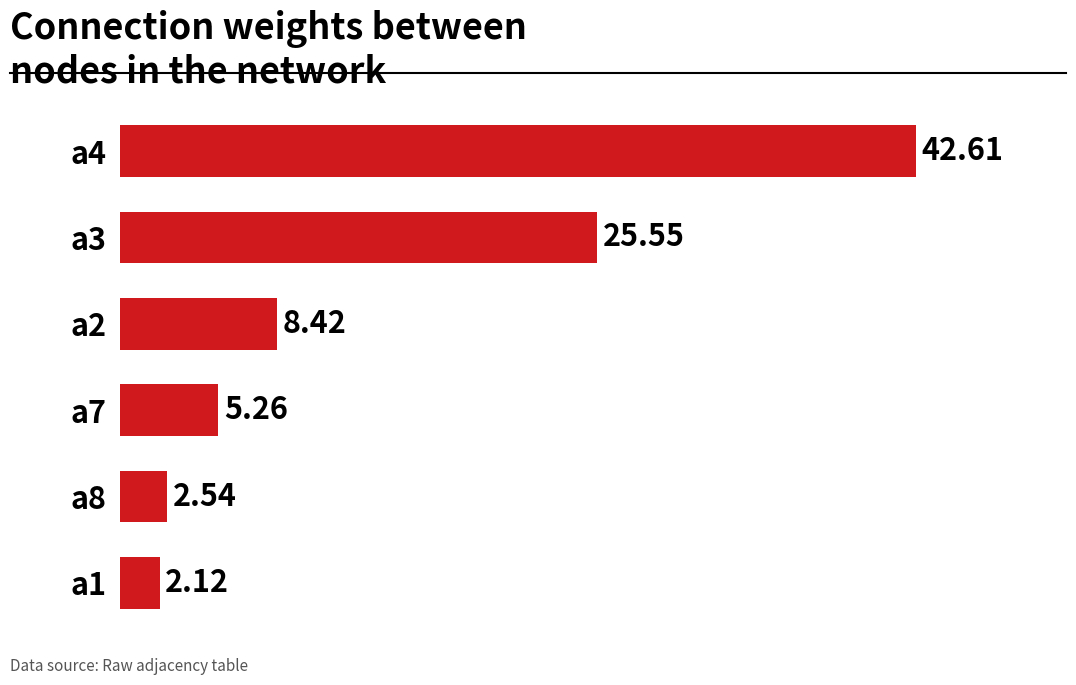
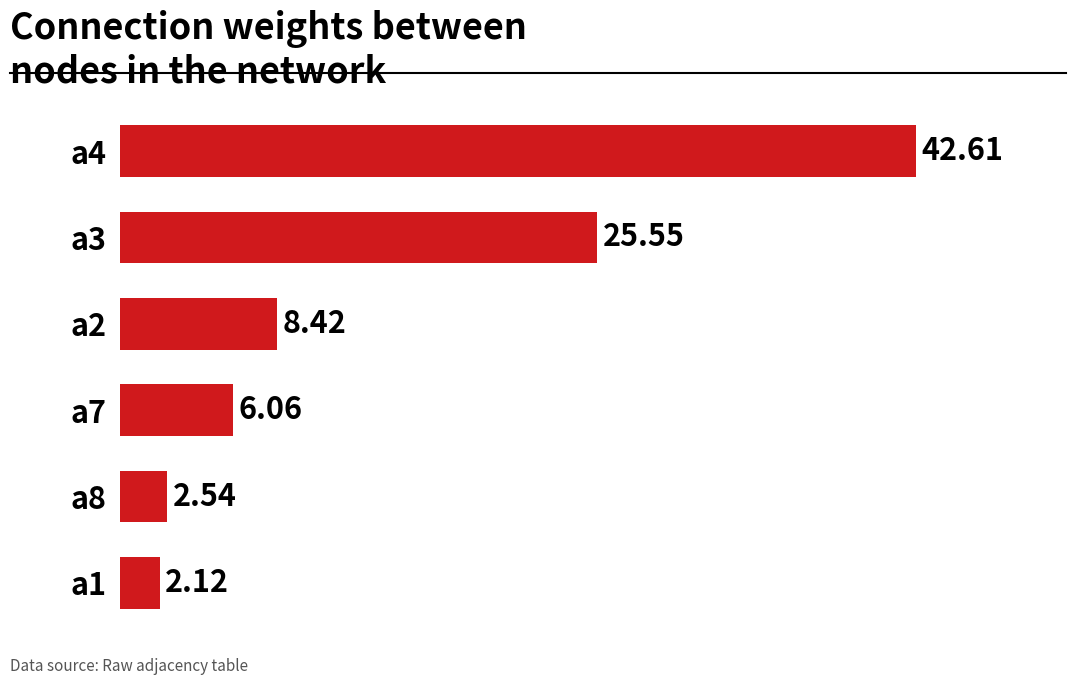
a7: 5.26 -> 6.06
